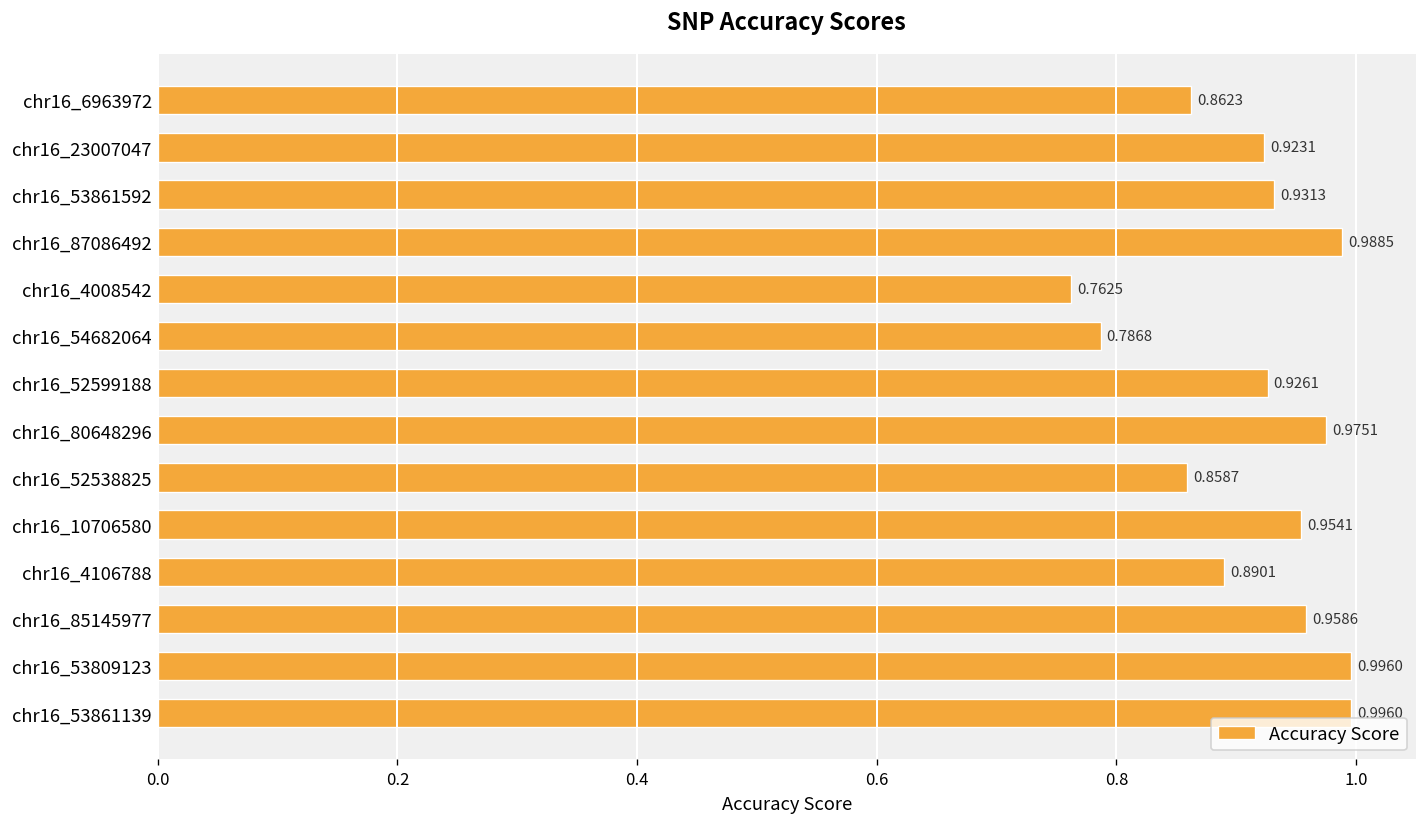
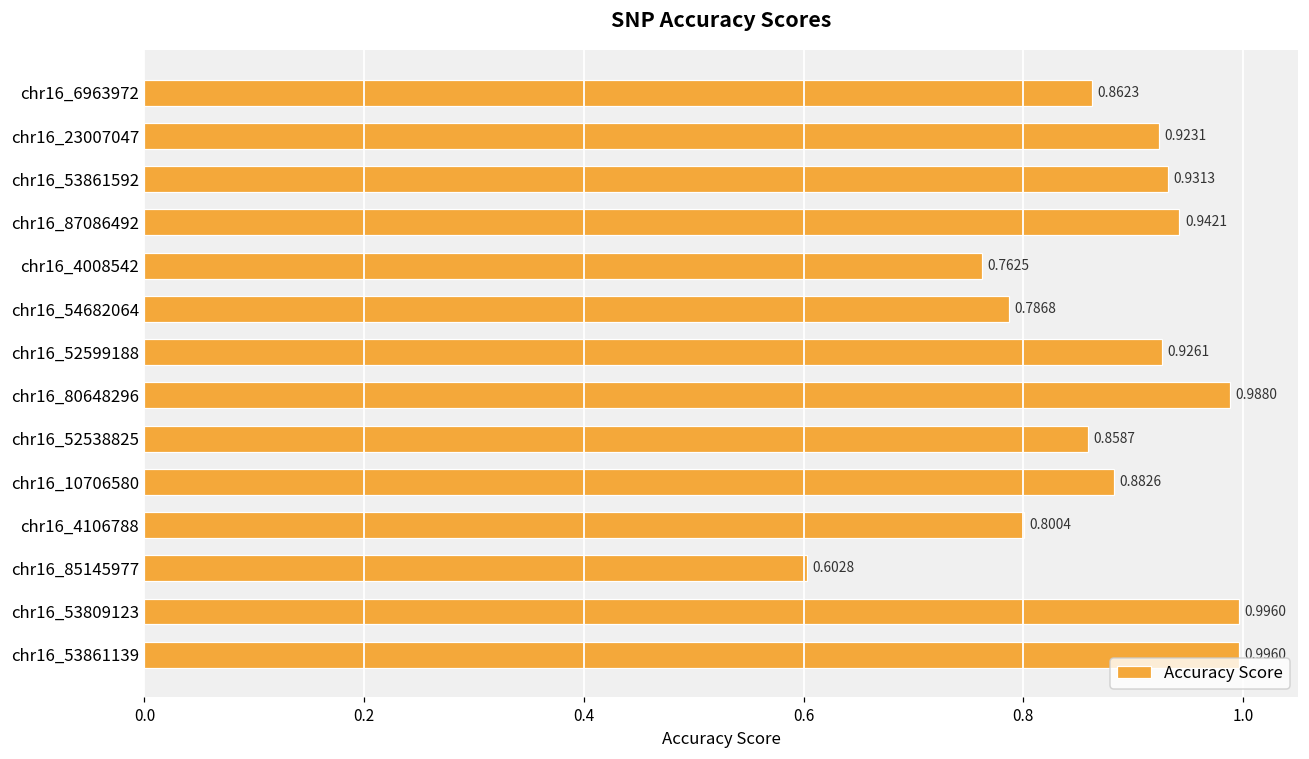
chr16_87086492: 0.9885 -> 0.9421
chr16_80648296: 0.9751 -> 0.9880
chr16_10706580: 0.9541 -> 0.8826
chr16_4106788: 0.8901 -> 0.8004
chr16_85145977: 0.9586 -> 0.6028
